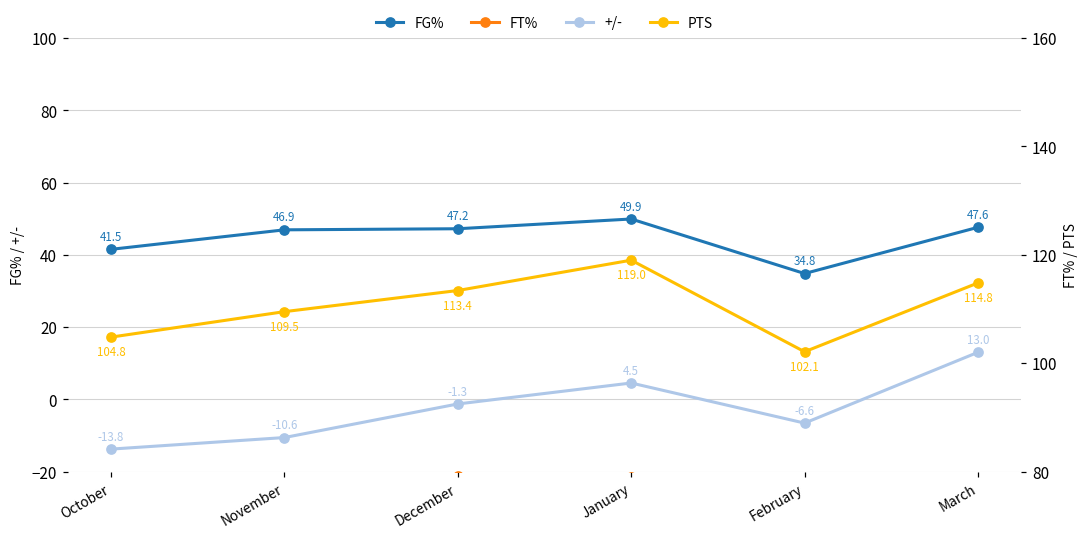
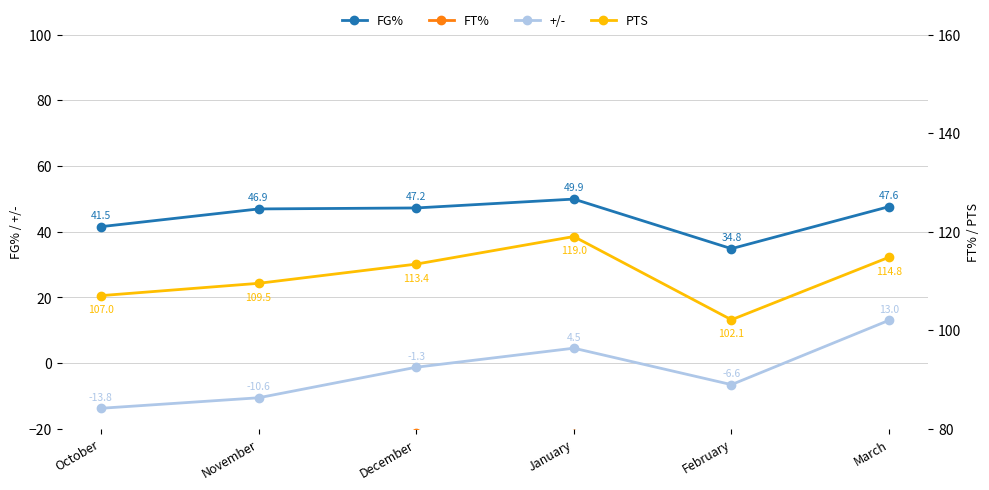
PTS, October: 104.8 -> 107.0
